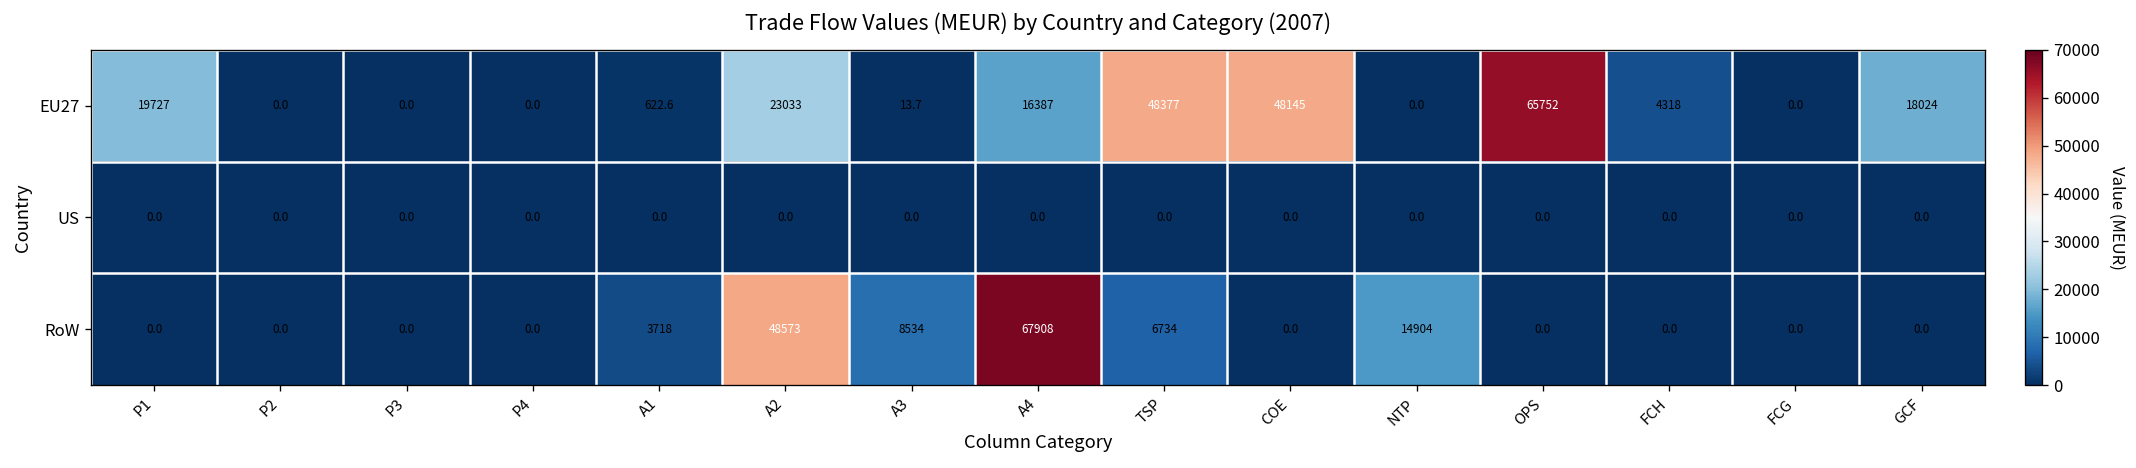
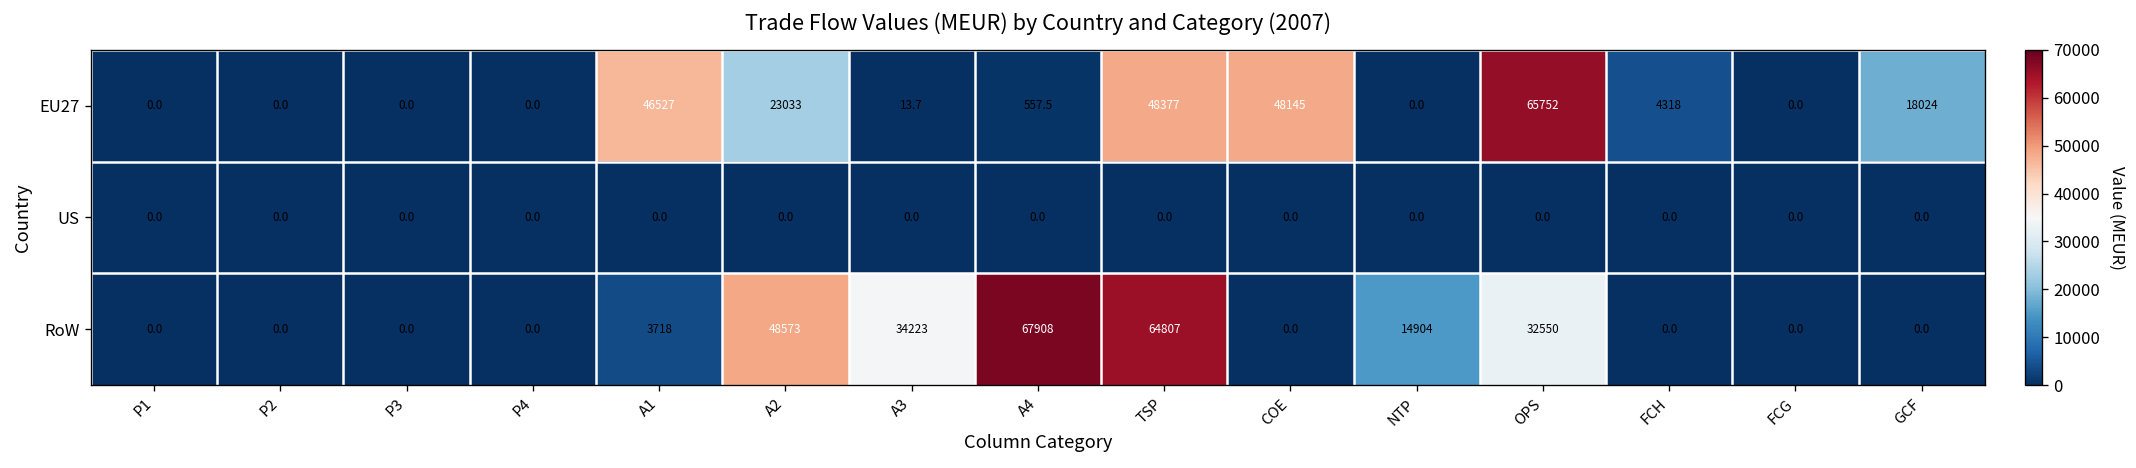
EU27, P1: 19727 -> 0.0
EU27, A1: 622.6 -> 46527
EU27, A4: 16387 -> 557.5
RoW, A3: 8534 -> 34223
RoW, TSP: 6734 -> 64807
RoW, OPS: 0.0 -> 32550
